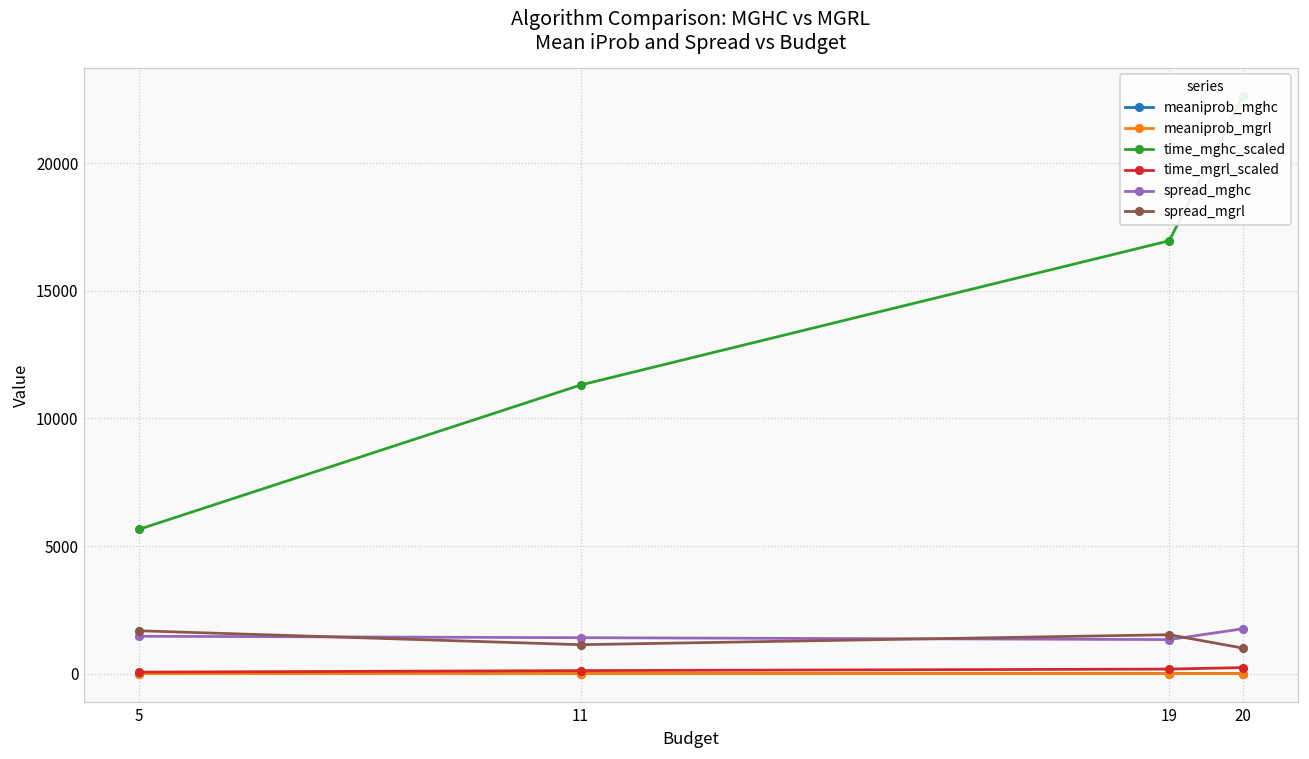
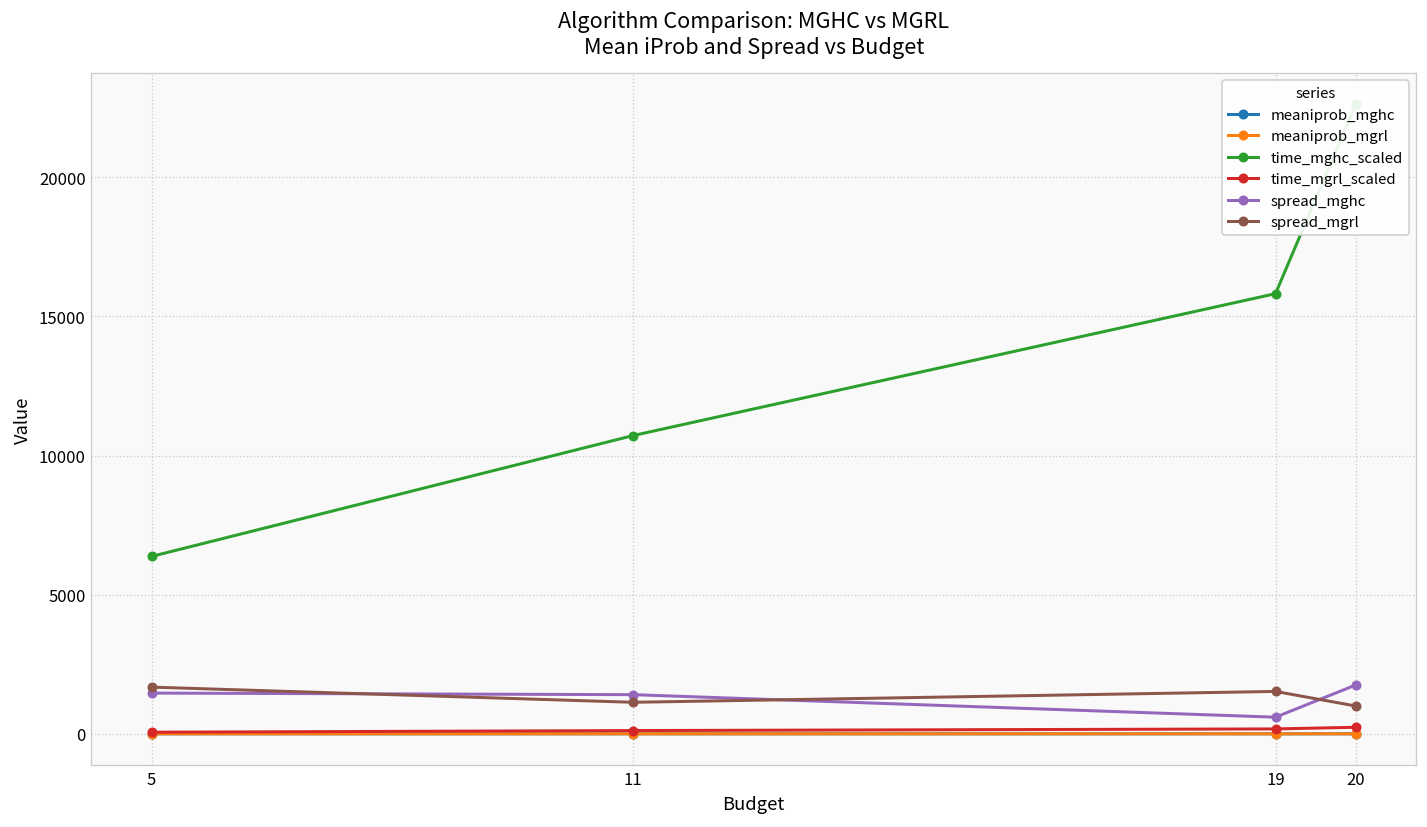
time_mghc_scaled, 5: 5700 -> 6400
time_mghc_scaled, 11: 11300 -> 10700
time_mghc_scaled, 19: 17000 -> 15800
spread_mghc, 19: 1300 -> 600
